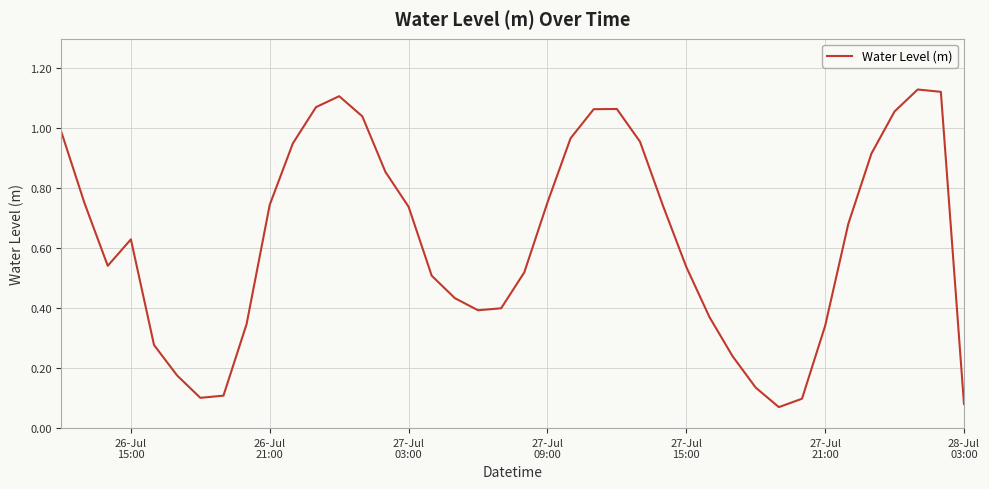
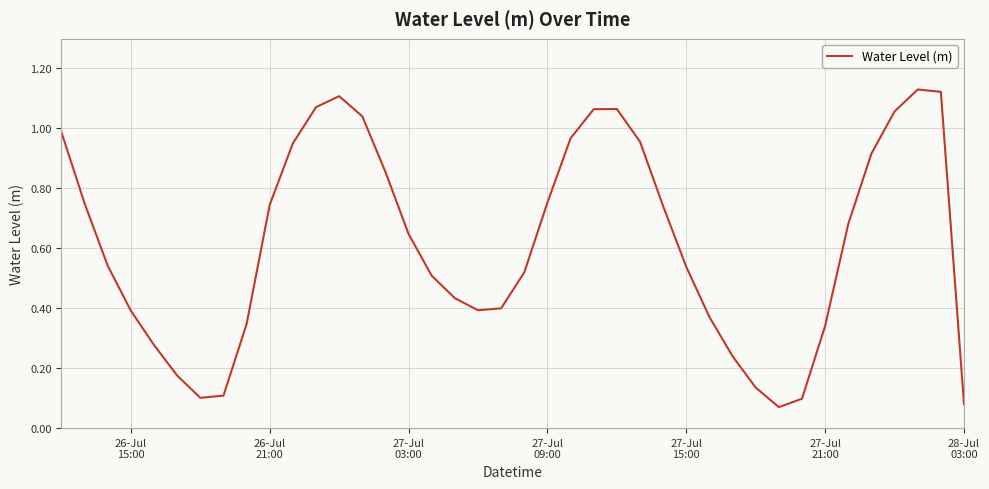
26-Jul 15:00: 0.63 -> 0.39
27-Jul 03:00: 0.74 -> 0.65
